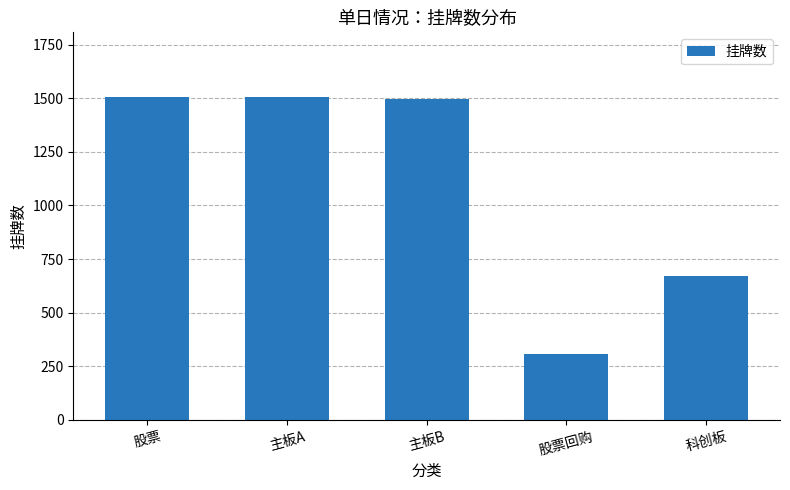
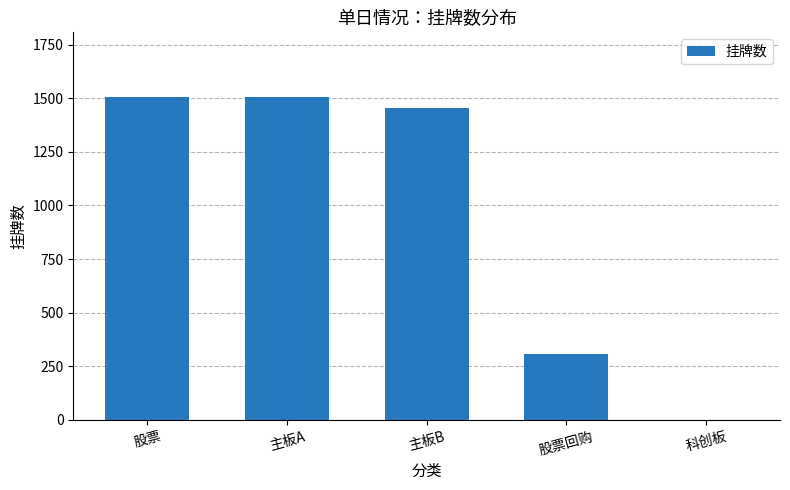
主板B: 1500 -> 1460
科创板: 670 -> 0
